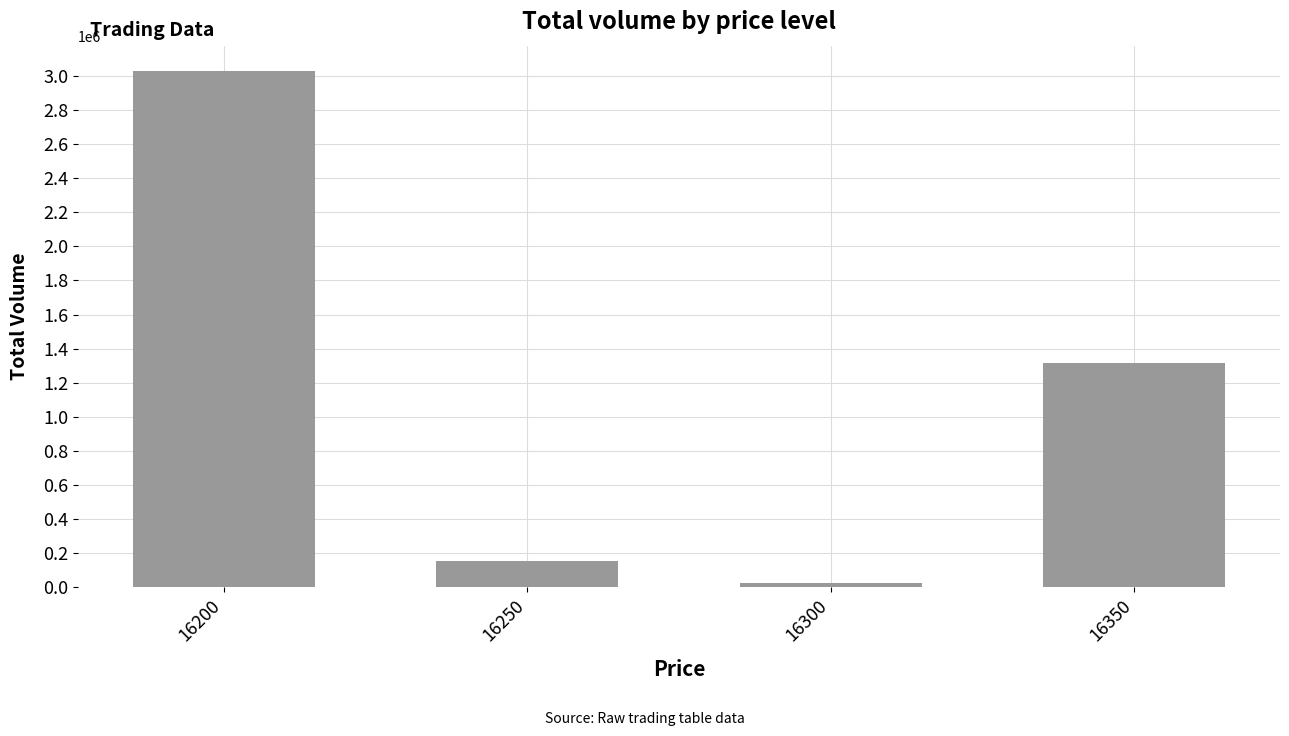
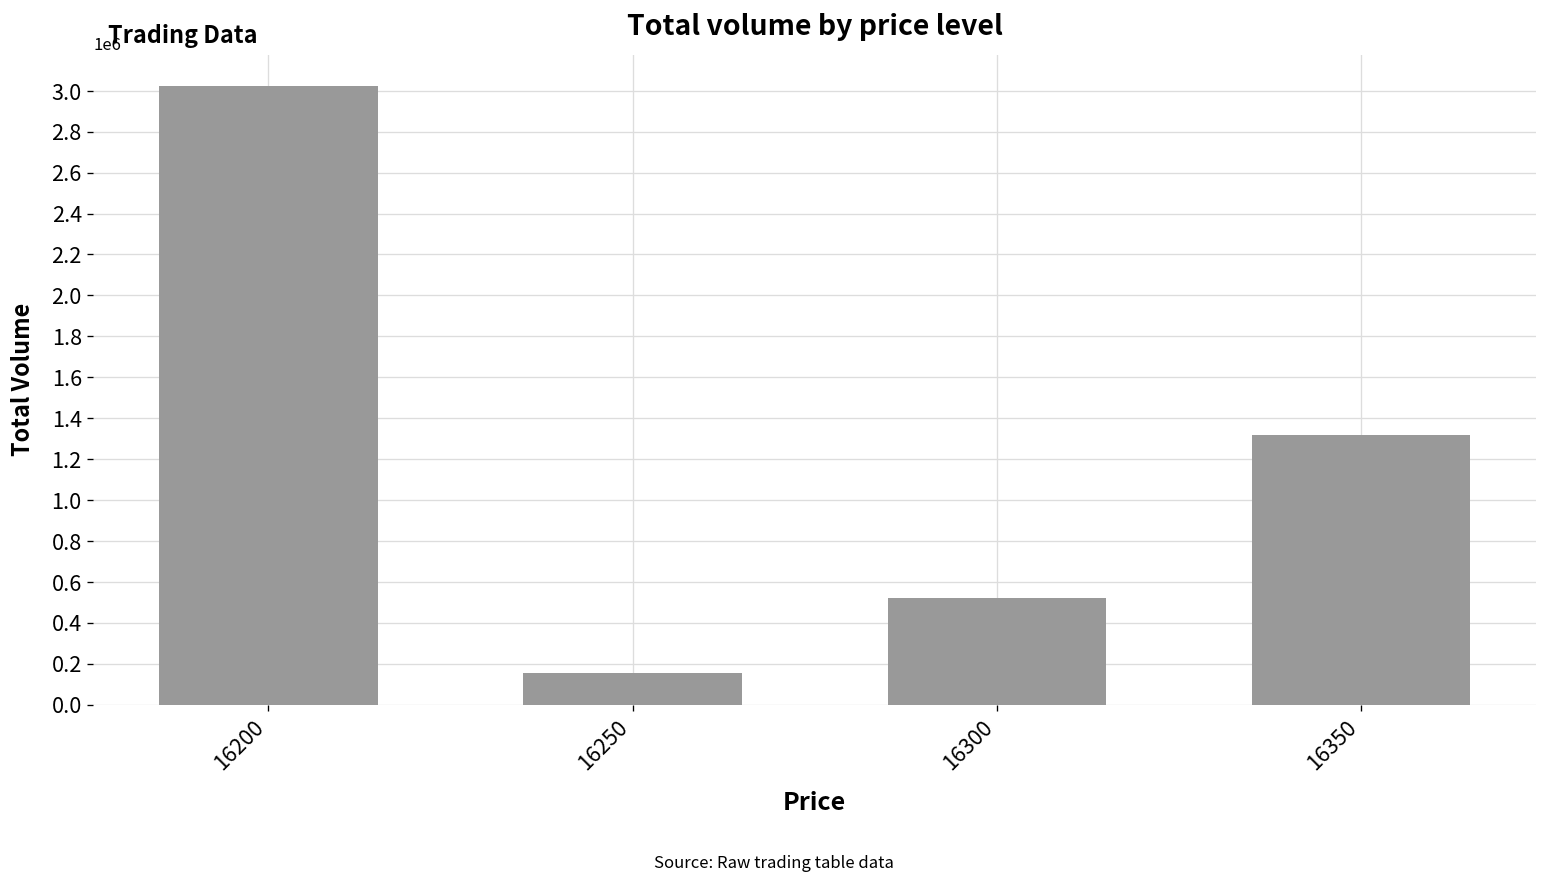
16300: 20000 -> 520000
